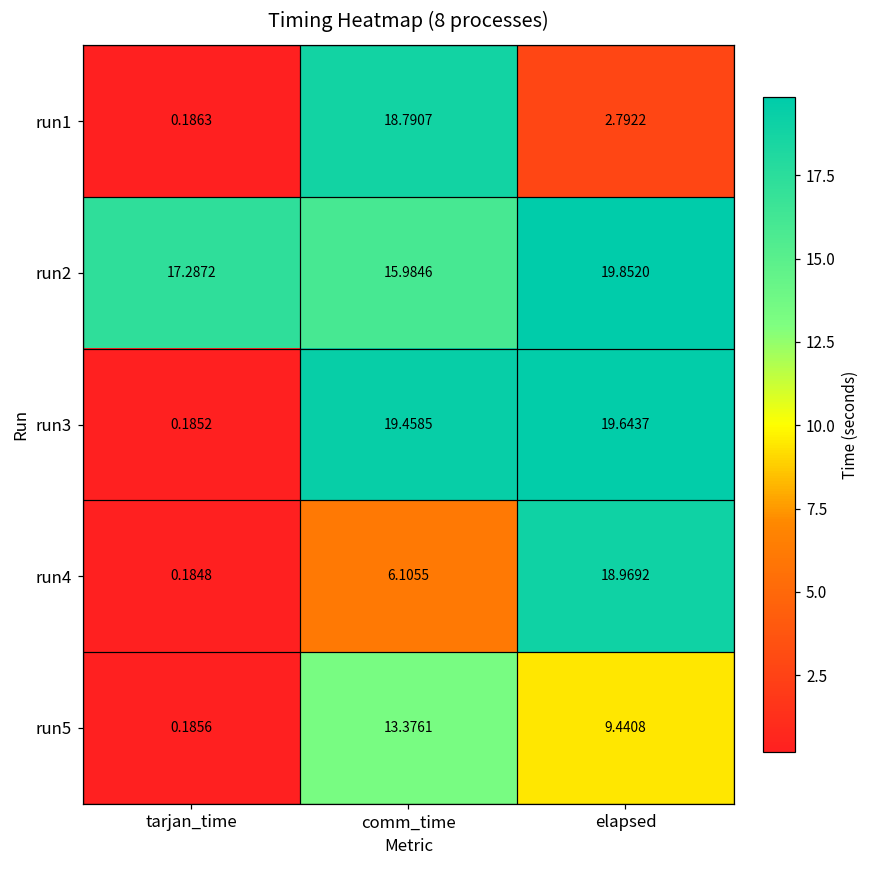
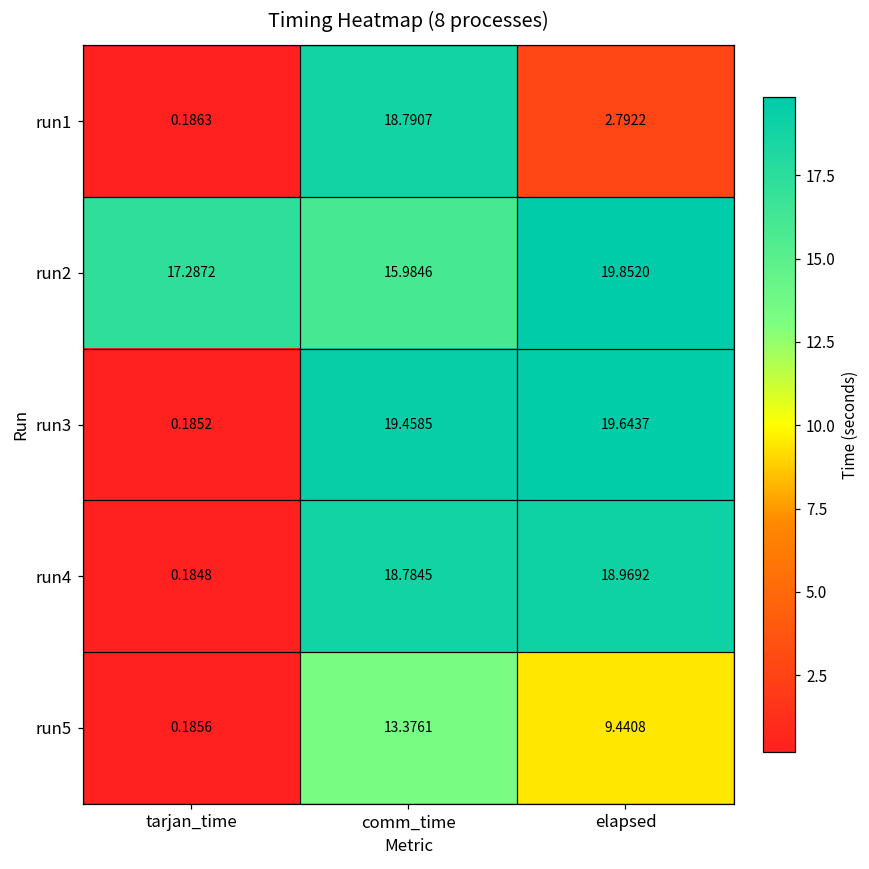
run4, comm_time: 6.1055 -> 18.7845
